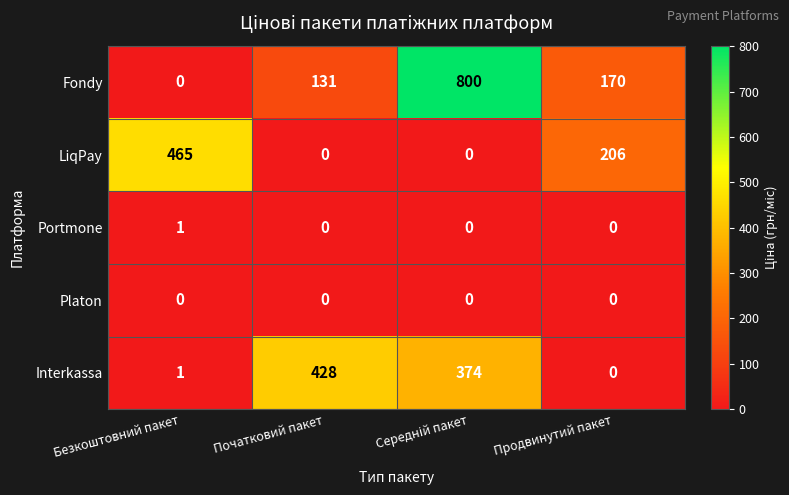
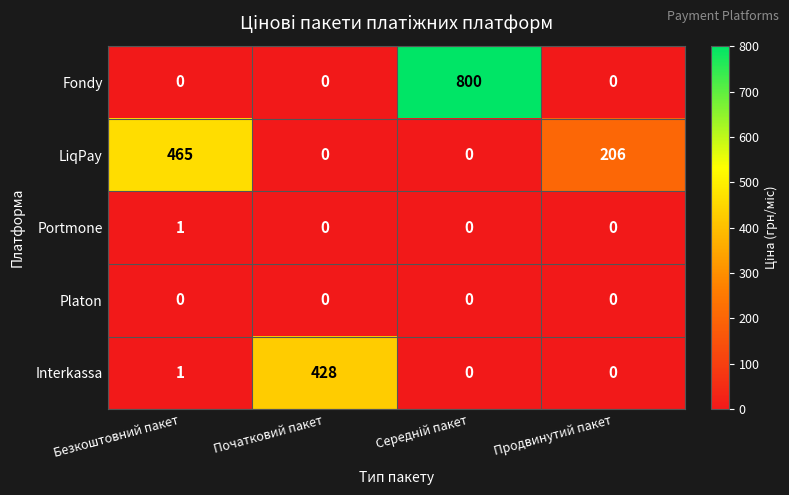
Fondy, Початковий пакет: 131 -> 0
Fondy, Продвинутий пакет: 170 -> 0
Interkassa, Середній пакет: 374 -> 0
